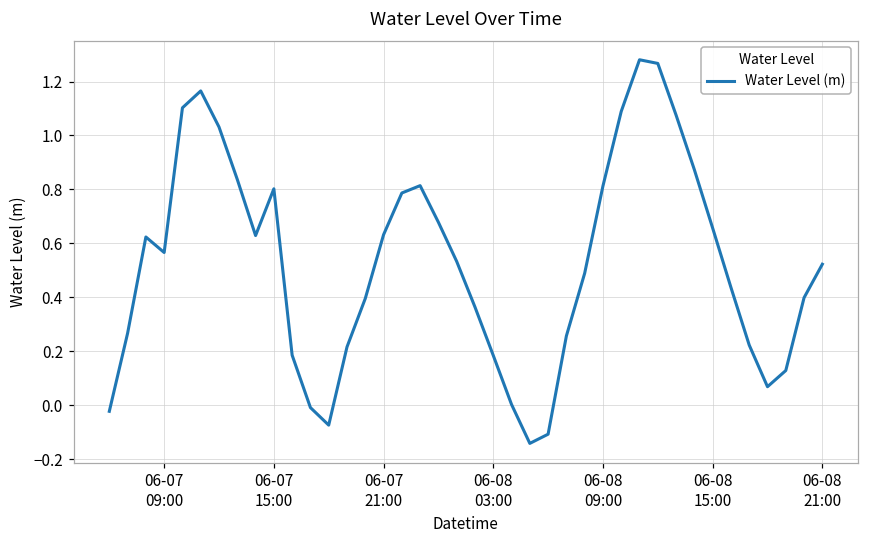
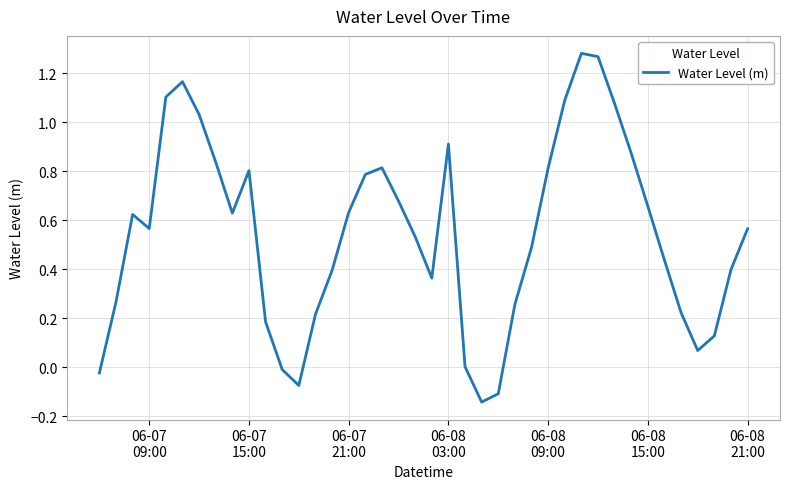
06-08 03:00: 0.18 -> 0.91
06-08 21:00: 0.52 -> 0.57
